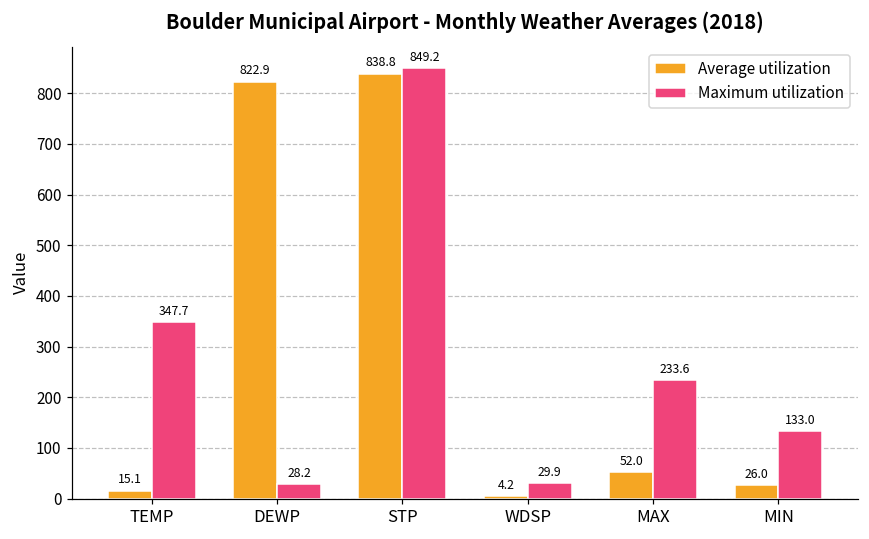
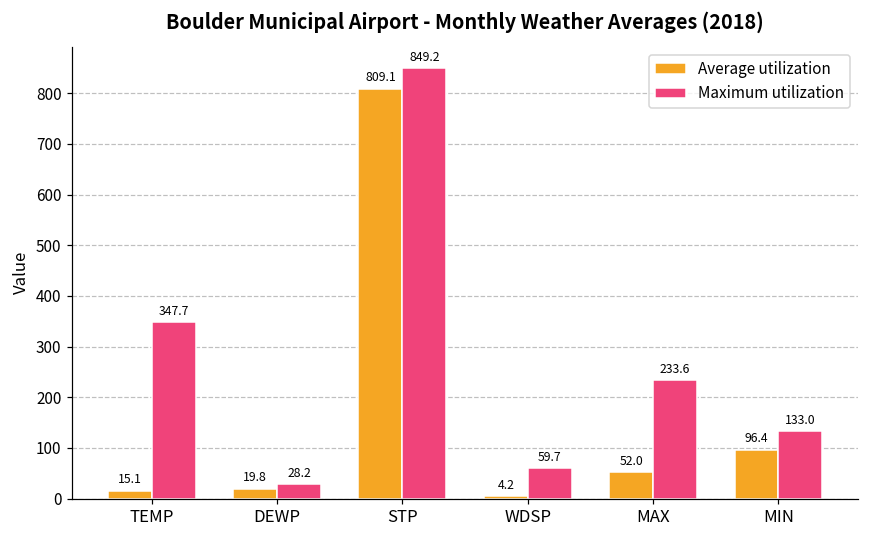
Average utilization, DEWP: 822.9 -> 19.8
Average utilization, STP: 838.8 -> 809.1
Maximum utilization, WDSP: 29.9 -> 59.7
Average utilization, MIN: 26.0 -> 96.4
